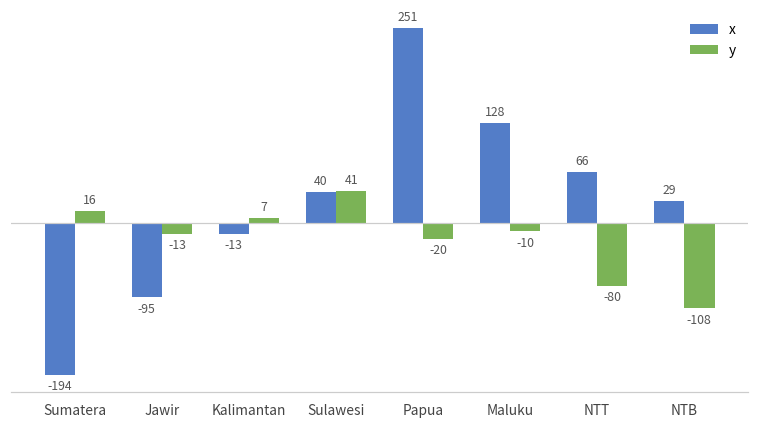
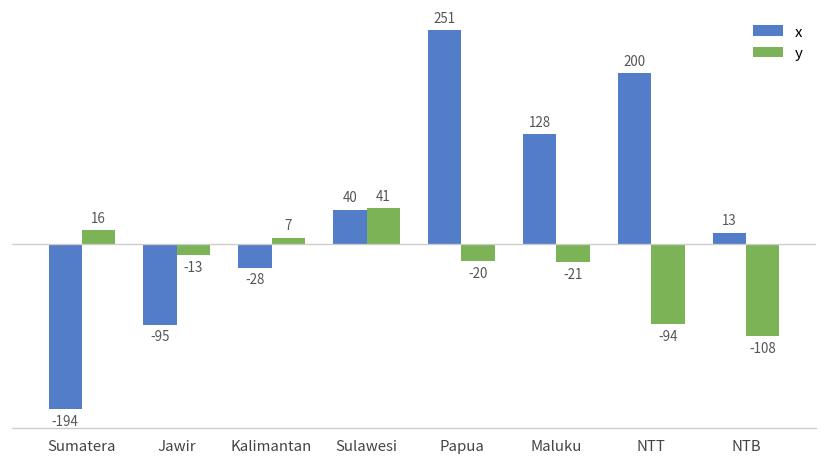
x, Kalimantan: -13 -> -28
y, Maluku: -10 -> -21
x, NTT: 66 -> 200
y, NTT: -80 -> -94
x, NTB: 29 -> 13
